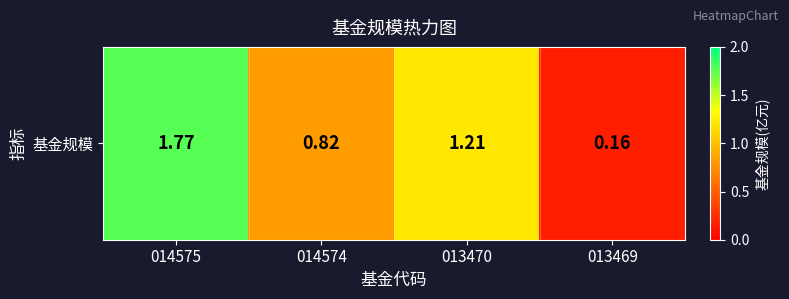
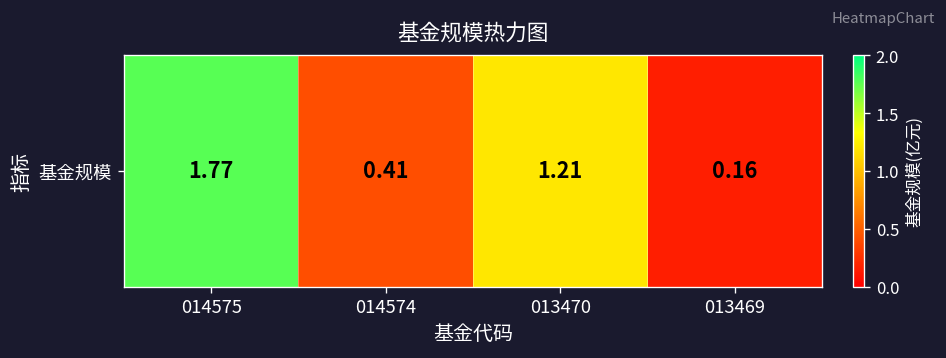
基金规模, 014574: 0.82 -> 0.41
